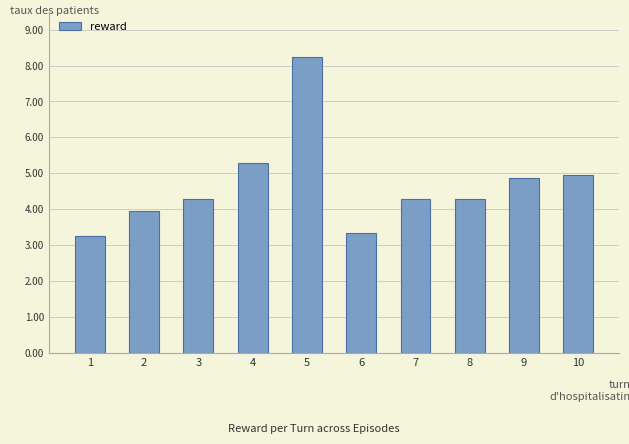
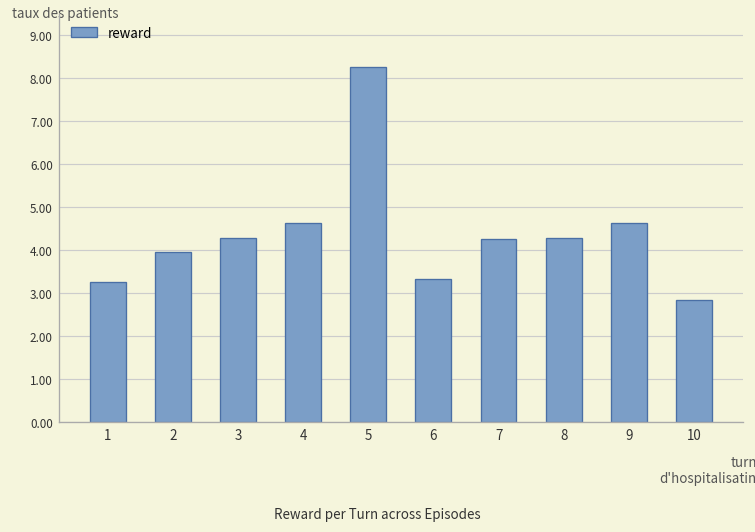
4: 5.3 -> 4.6
9: 4.9 -> 4.6
10: 5.0 -> 2.9
